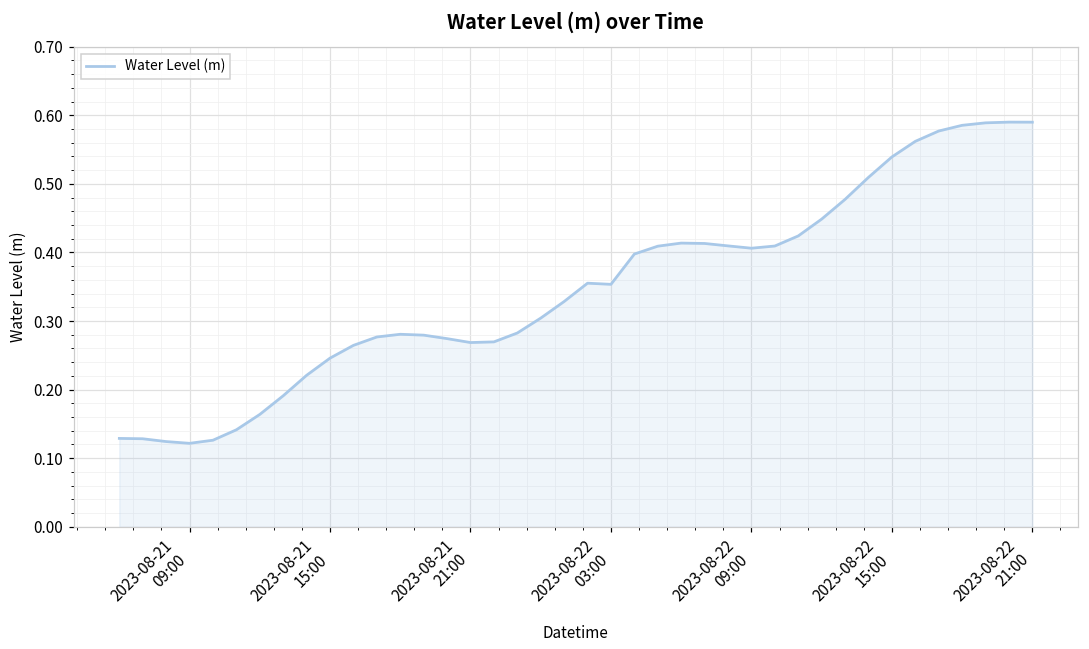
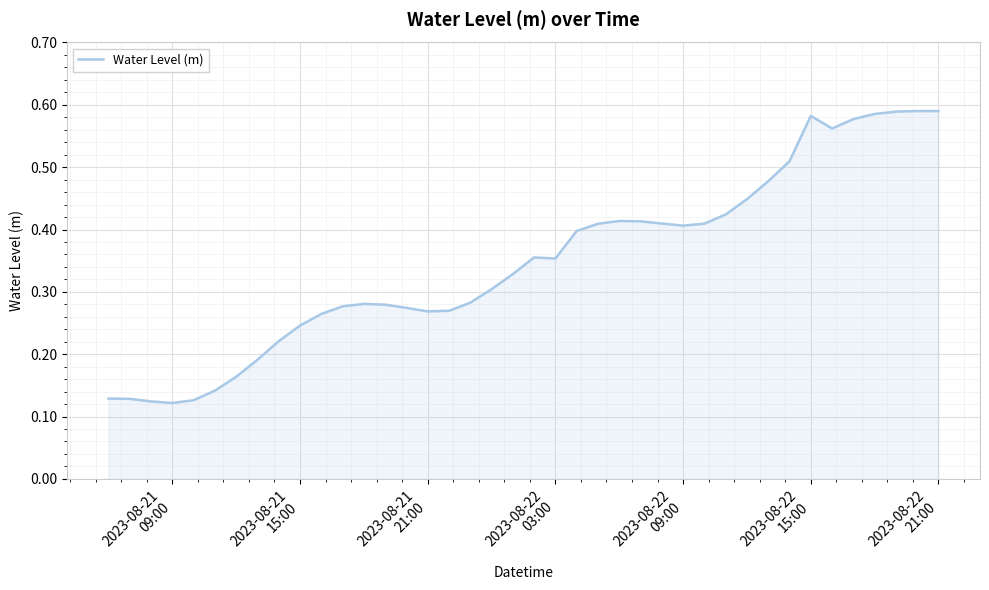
2023-08-22 15:00: 0.54 -> 0.58
